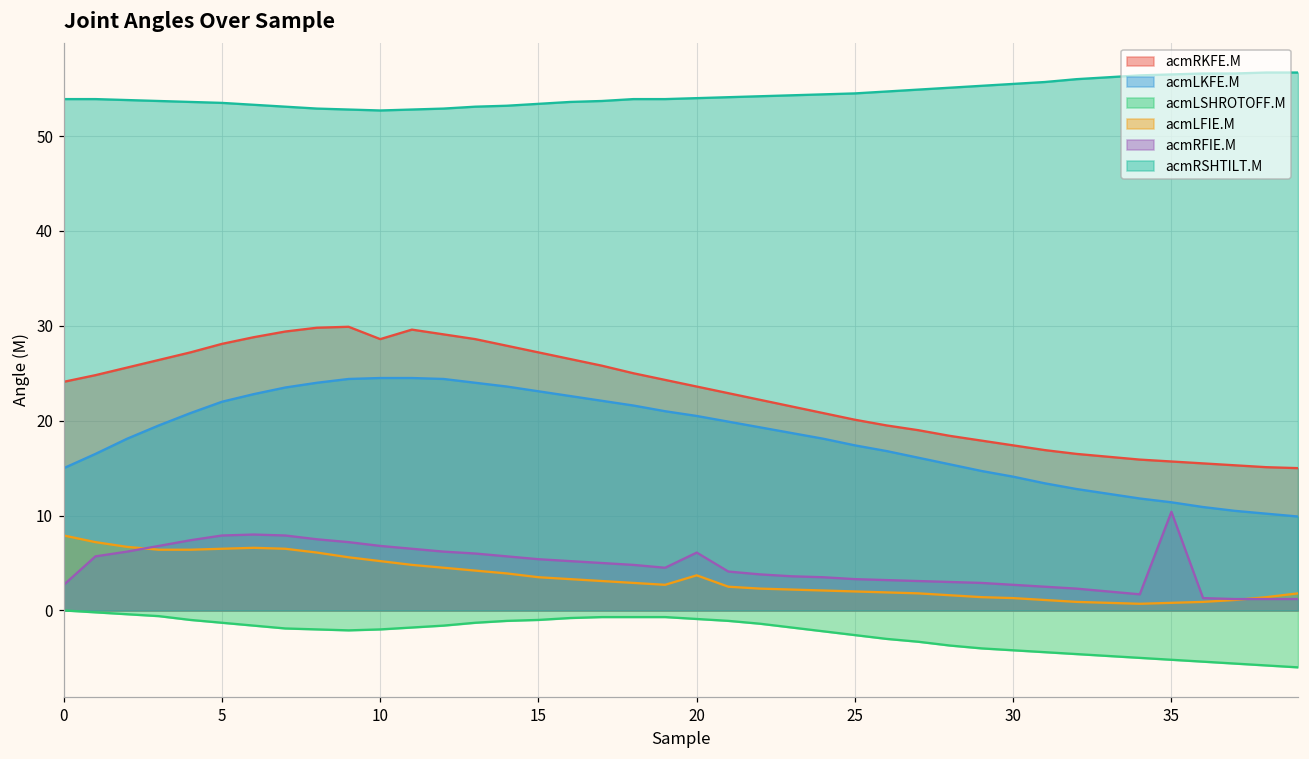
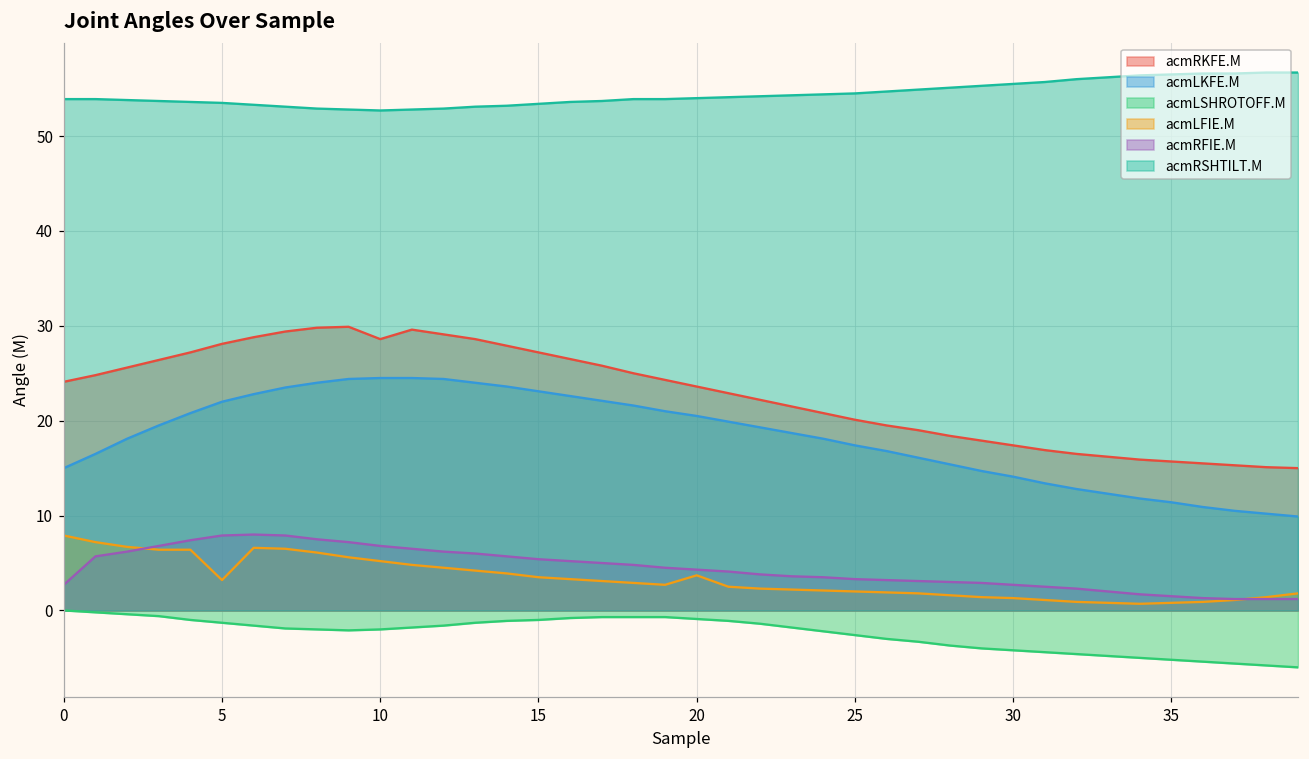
acmLFIE.M, 5: 7 -> 3
acmRFIE.M, 20: 6 -> 4
acmRFIE.M, 35: 10 -> 2
